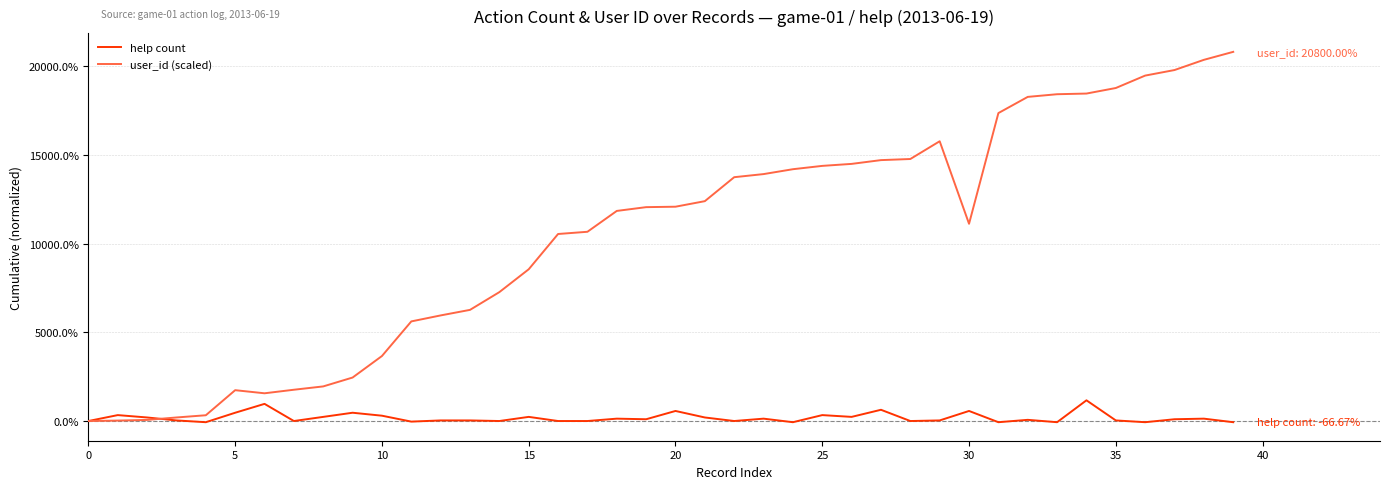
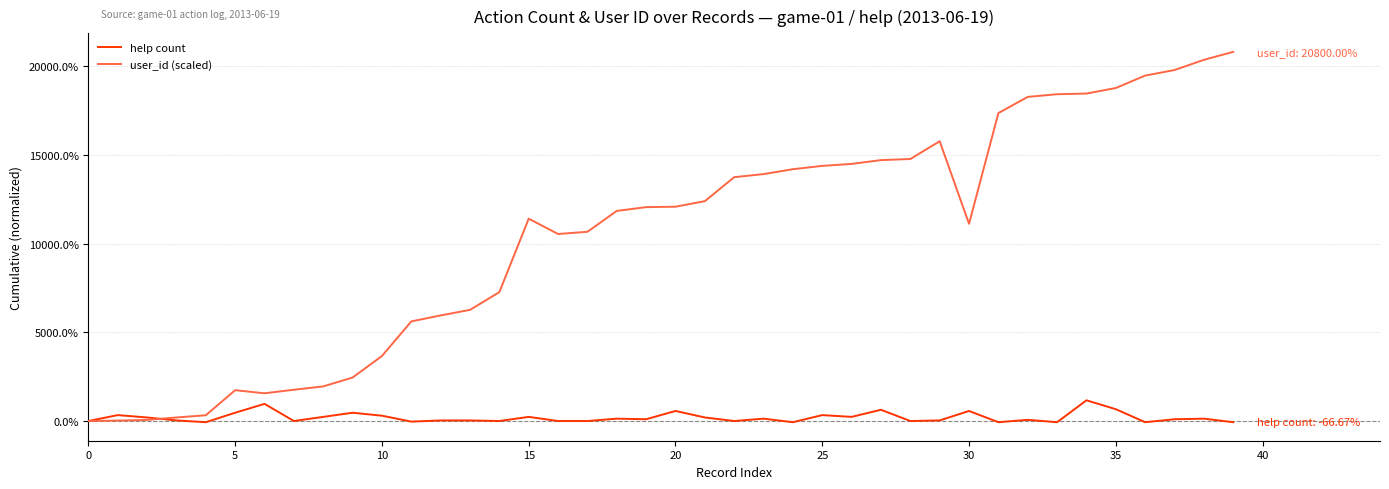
user_id (scaled), 15: 8600% -> 11400%
help count, 35: 0% -> 700%
